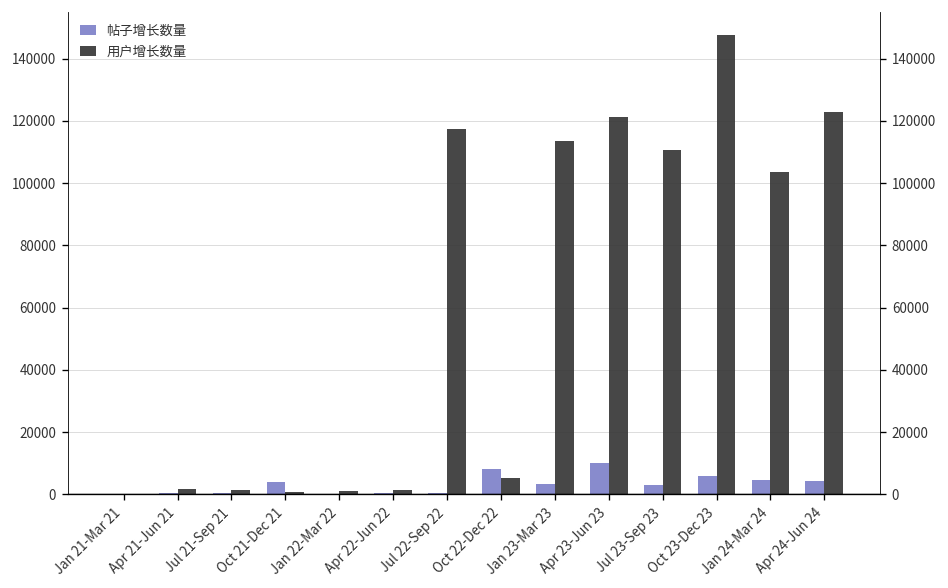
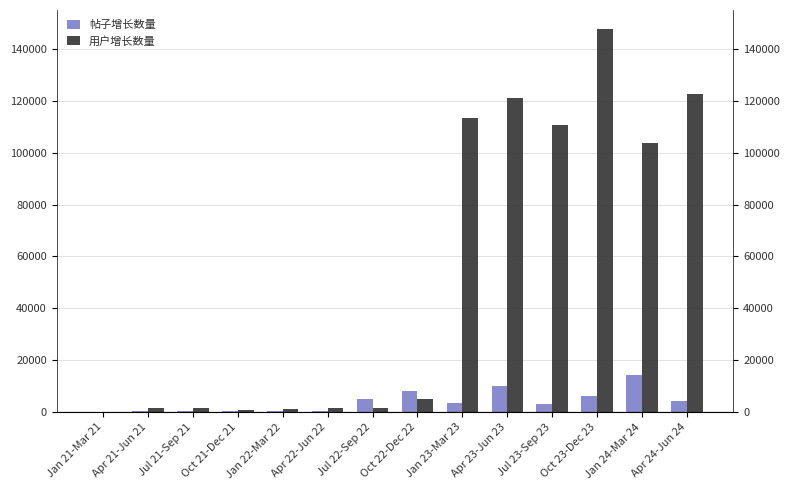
帖子增长数量, Oct 21-Dec 21: 4000 -> 0
帖子增长数量, Jul 22-Sep 22: 0 -> 5000
用户增长数量, Jul 22-Sep 22: 117000 -> 1000
帖子增长数量, Jan 24-Mar 24: 5000 -> 14000
